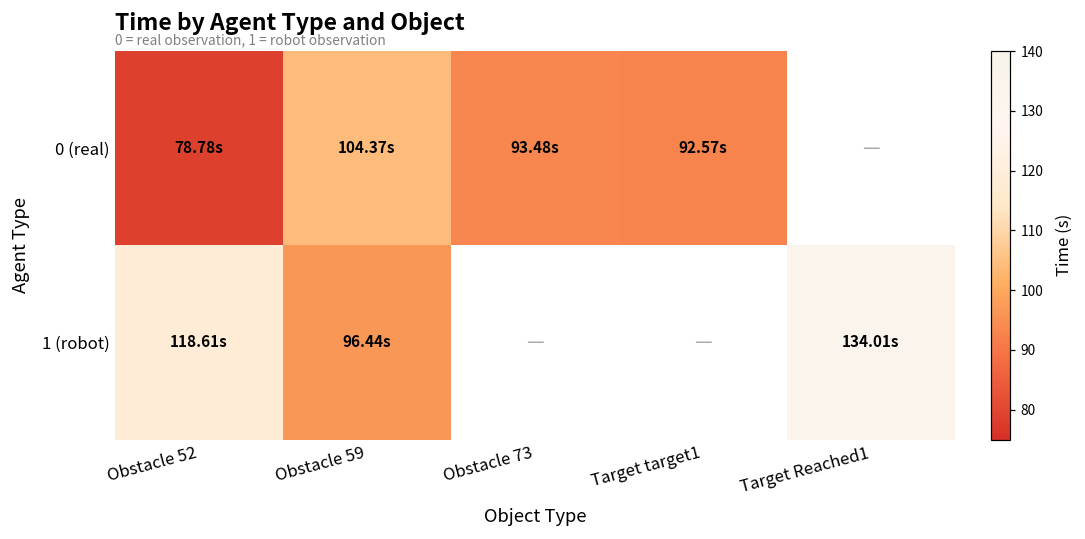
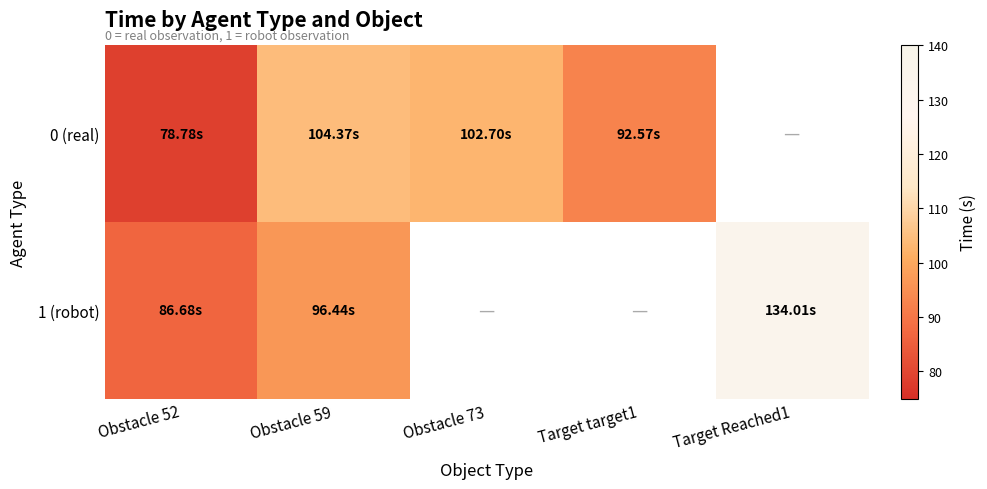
0 (real), Obstacle 73: 93.48s -> 102.70s
1 (robot), Obstacle 52: 118.61s -> 86.68s
